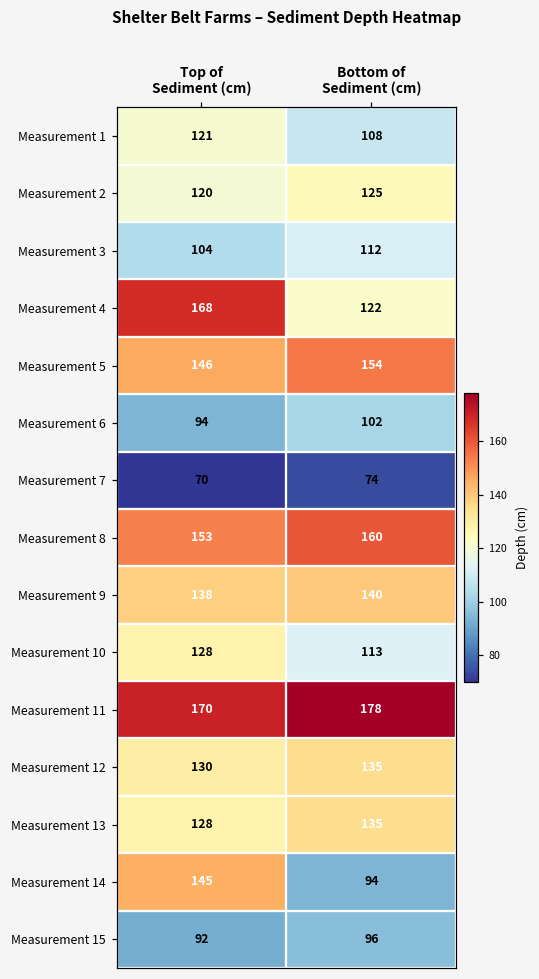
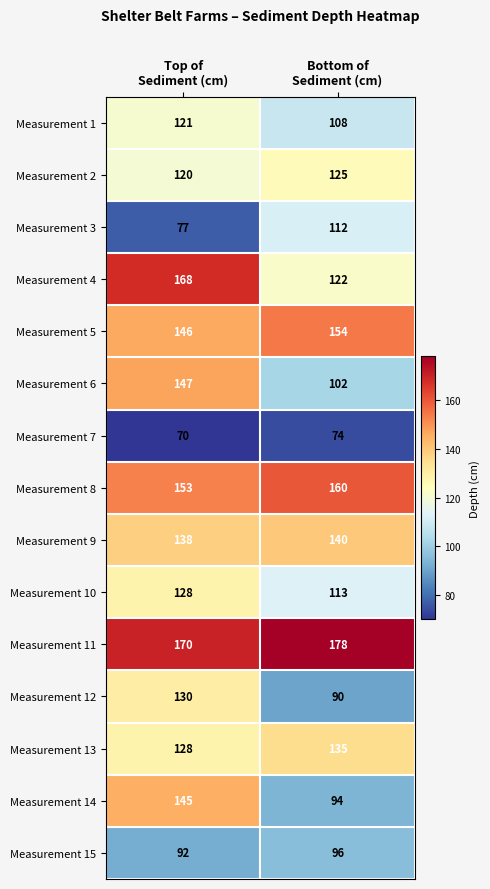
Measurement 3, Top of Sediment (cm): 104 -> 77
Measurement 6, Top of Sediment (cm): 94 -> 147
Measurement 12, Bottom of Sediment (cm): 135 -> 90
